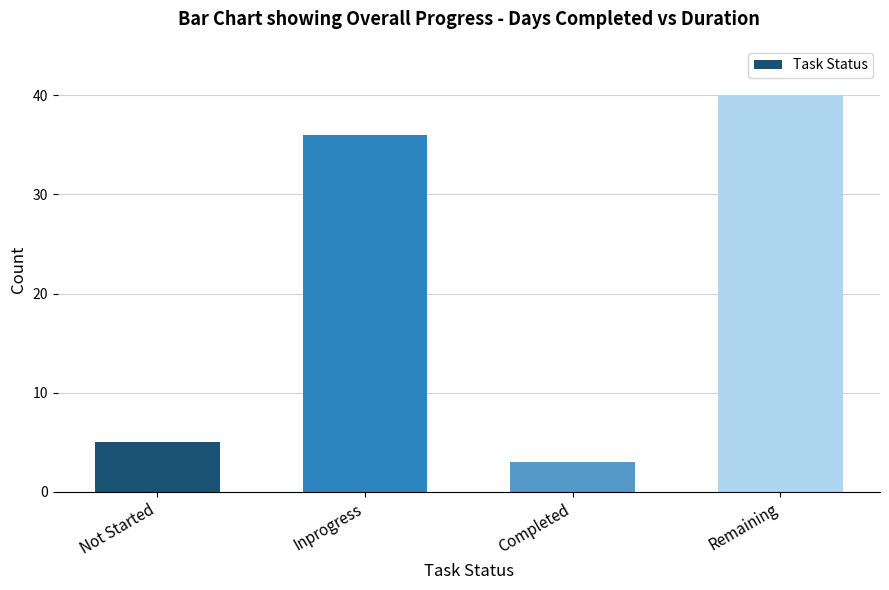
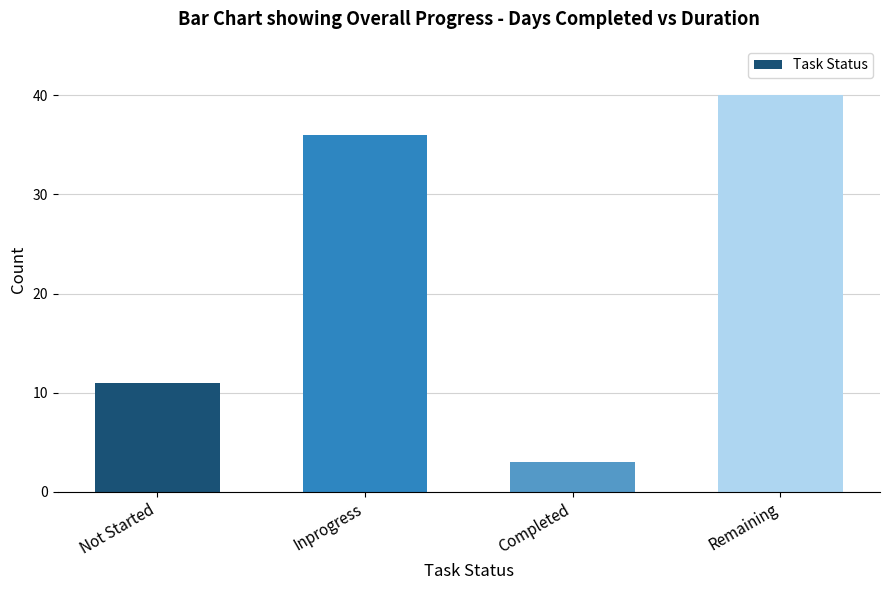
Not Started: 5 -> 11
